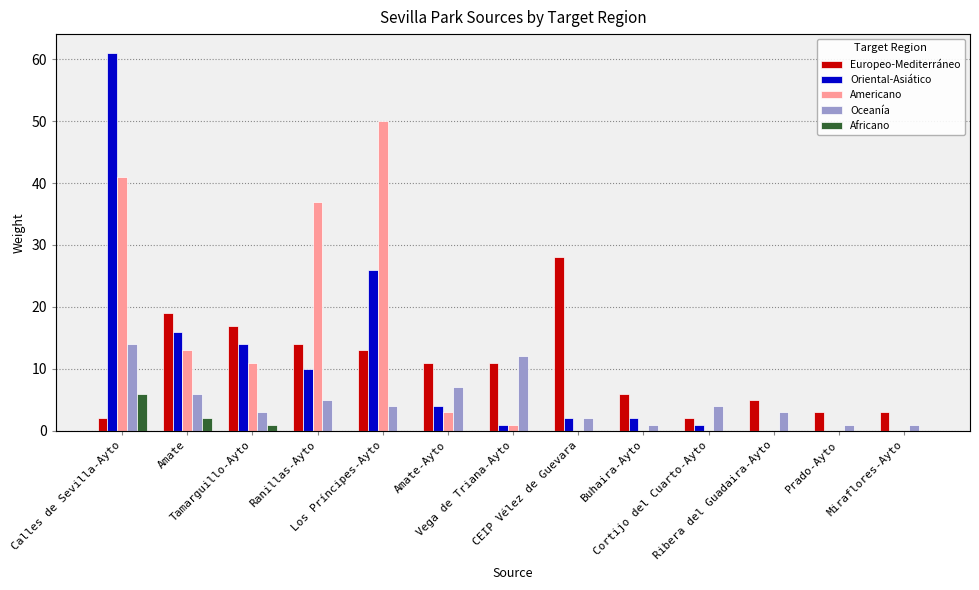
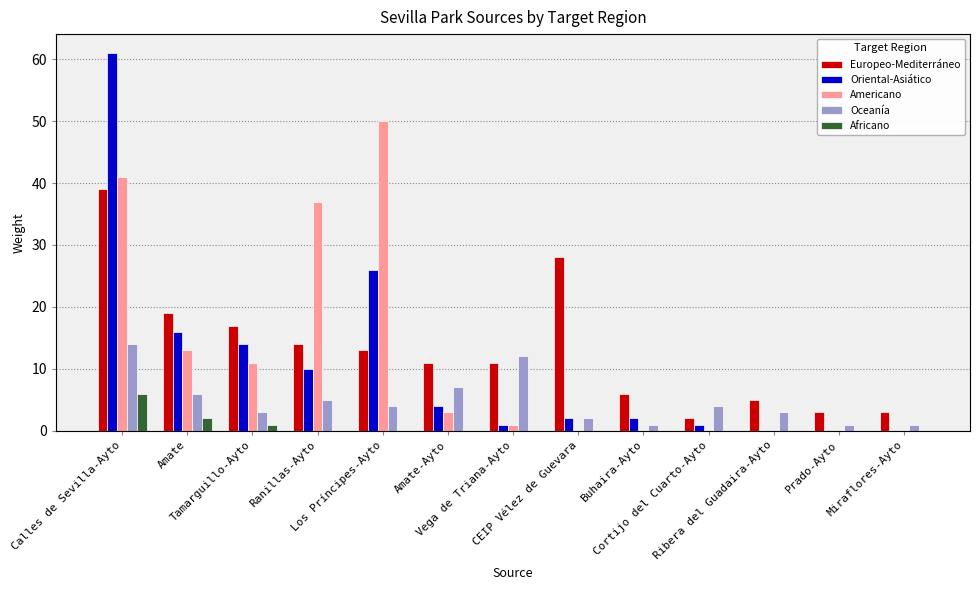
Europeo-Mediterráneo, Calles de Sevilla-Ayto: 2 -> 39
